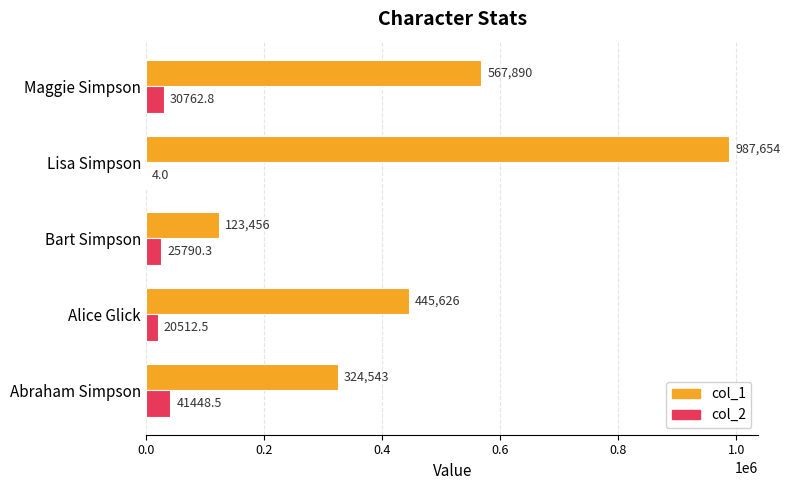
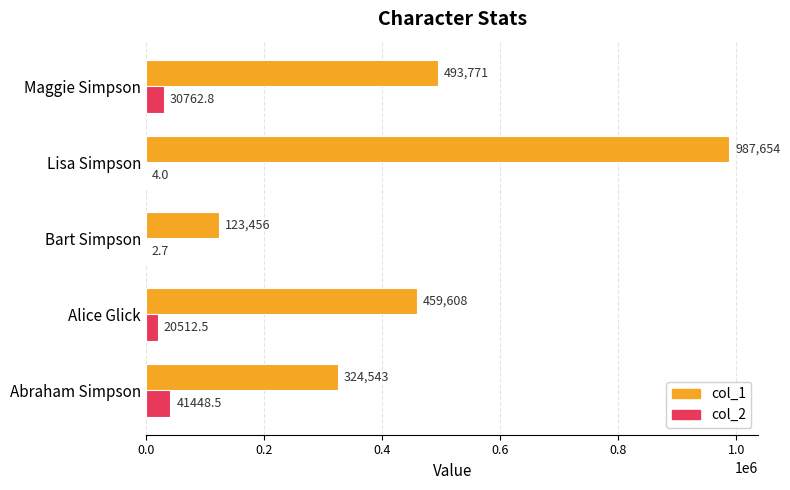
col_1, Maggie Simpson: 567,890 -> 493,771
col_2, Bart Simpson: 25790.3 -> 2.7
col_1, Alice Glick: 445,626 -> 459,608
